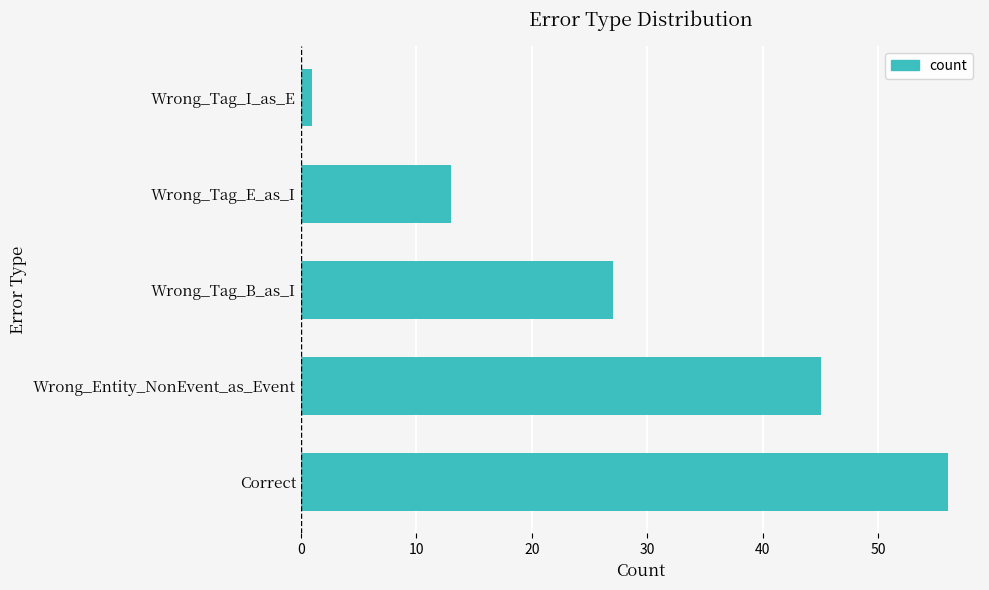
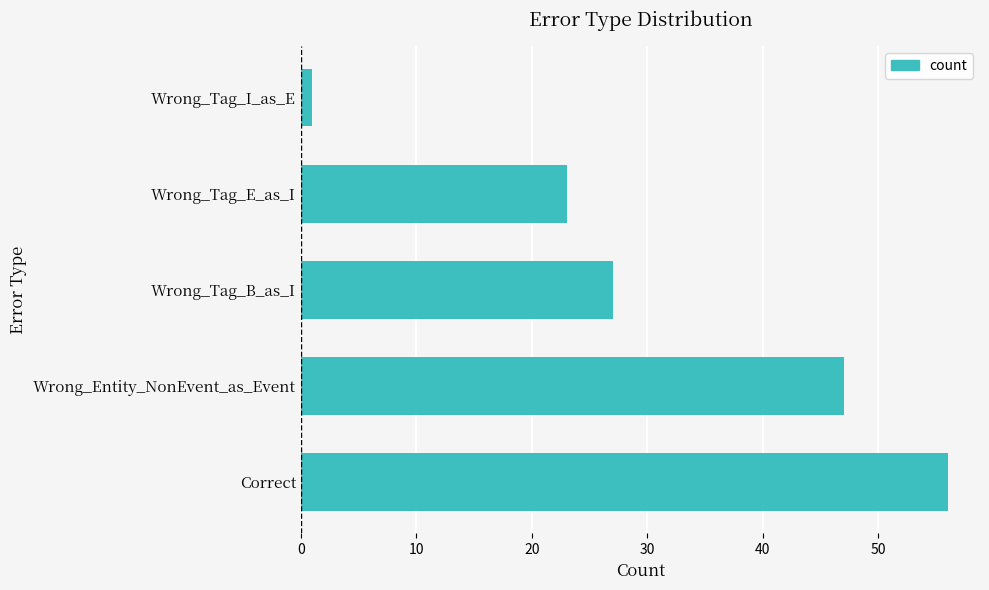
Wrong_Tag_E_as_I: 13 -> 23
Wrong_Entity_NonEvent_as_Event: 45 -> 47
